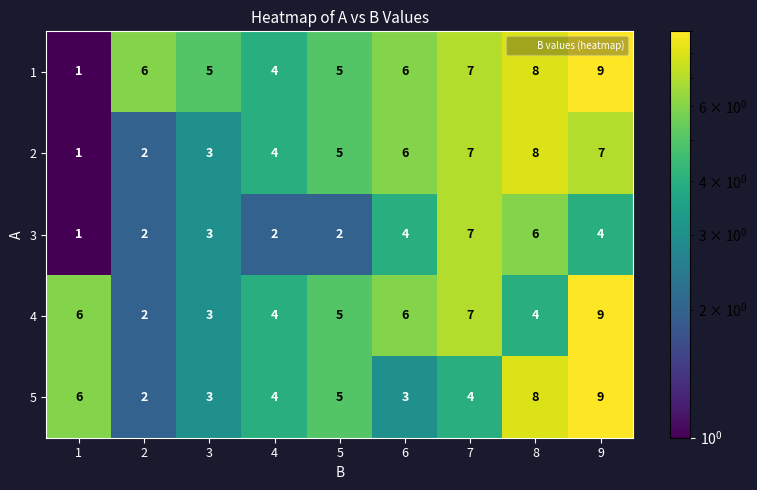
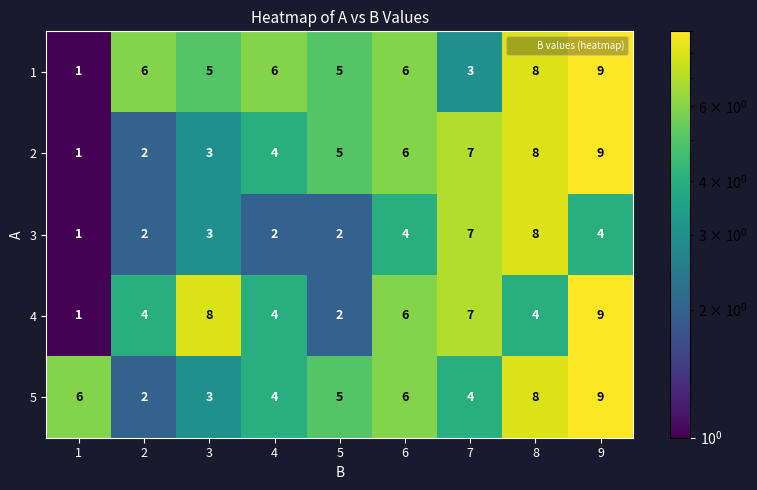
1, 4: 4 -> 6
1, 7: 7 -> 3
2, 9: 7 -> 9
3, 8: 6 -> 8
4, 1: 6 -> 1
4, 2: 2 -> 4
4, 3: 3 -> 8
4, 5: 5 -> 2
5, 6: 3 -> 6
